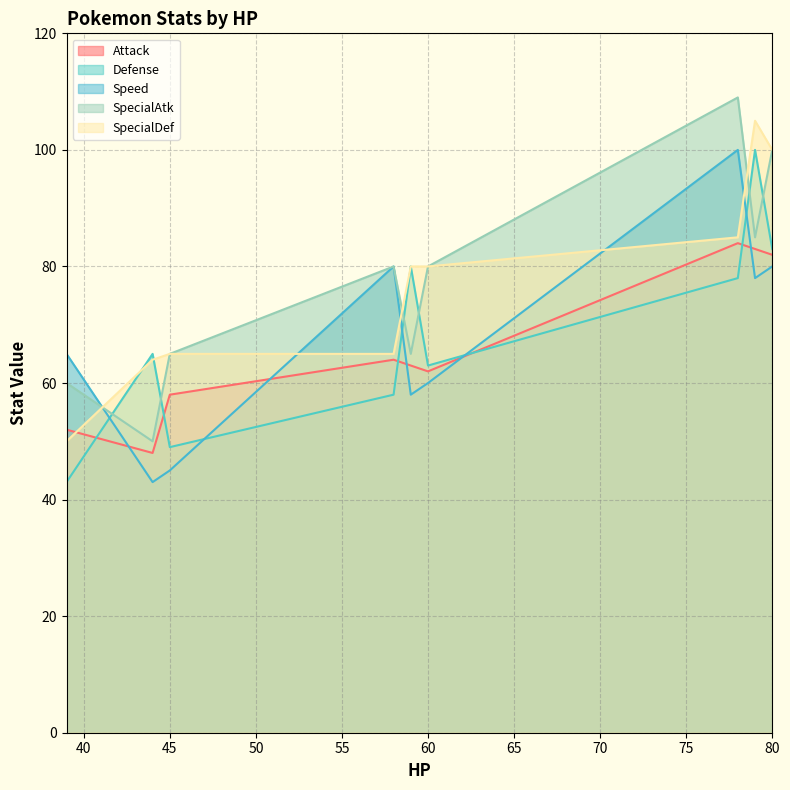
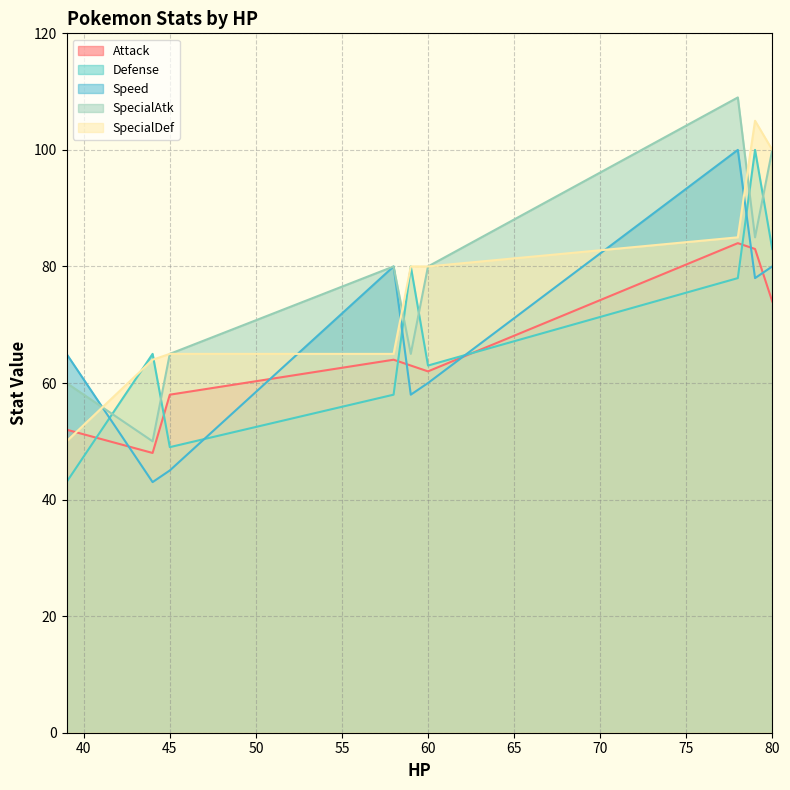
Attack, 80: 82 -> 74
